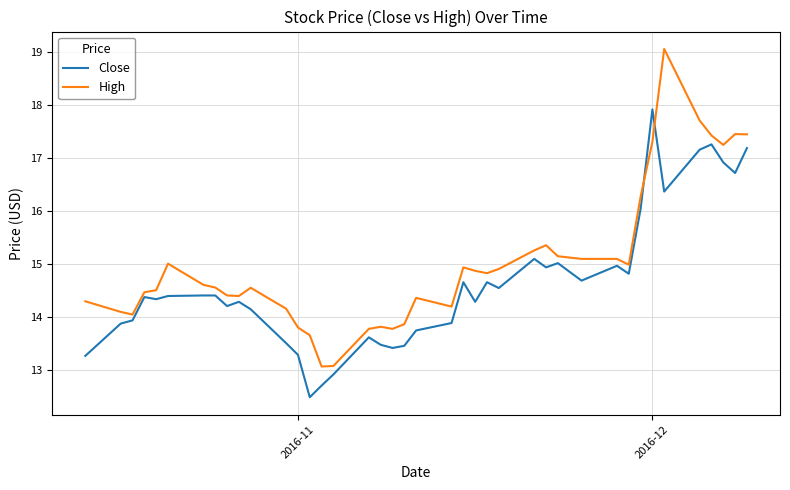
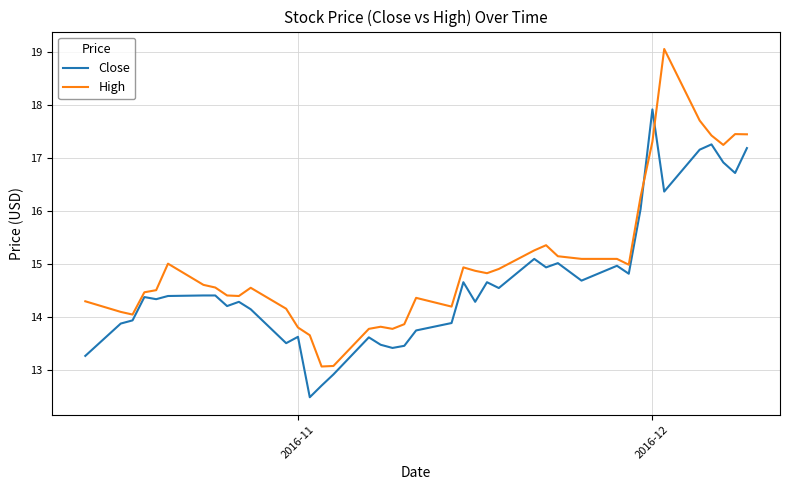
Close, 2016-11: 13.3 -> 13.6
